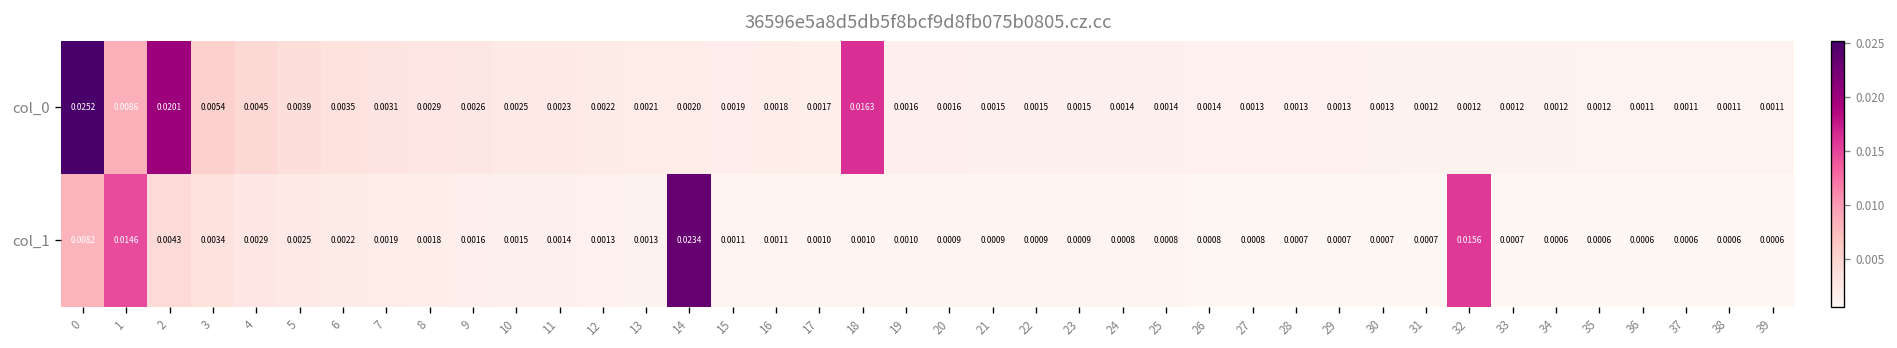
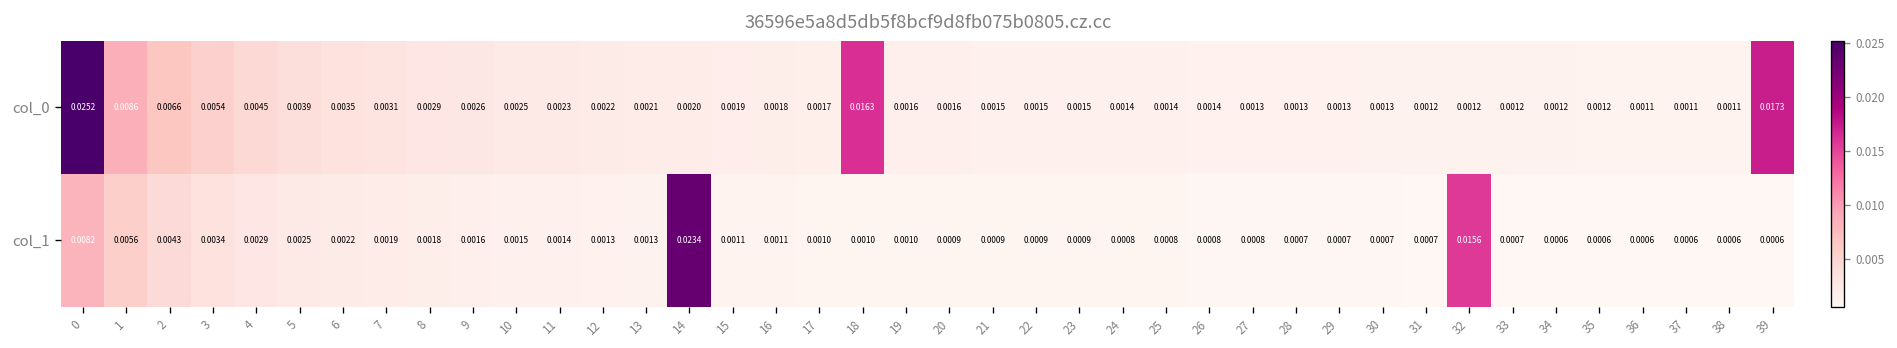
col_0, 2: 0.0201 -> 0.0066
col_0, 39: 0.0011 -> 0.0173
col_1, 1: 0.0146 -> 0.0056
